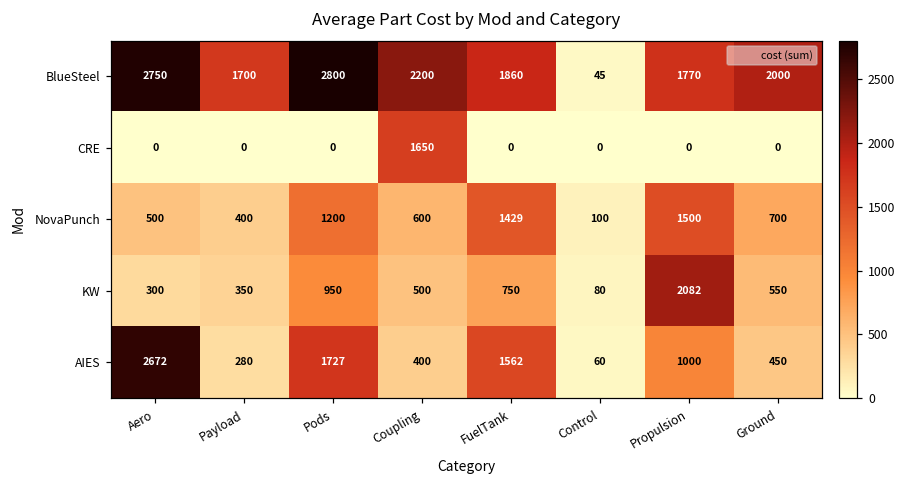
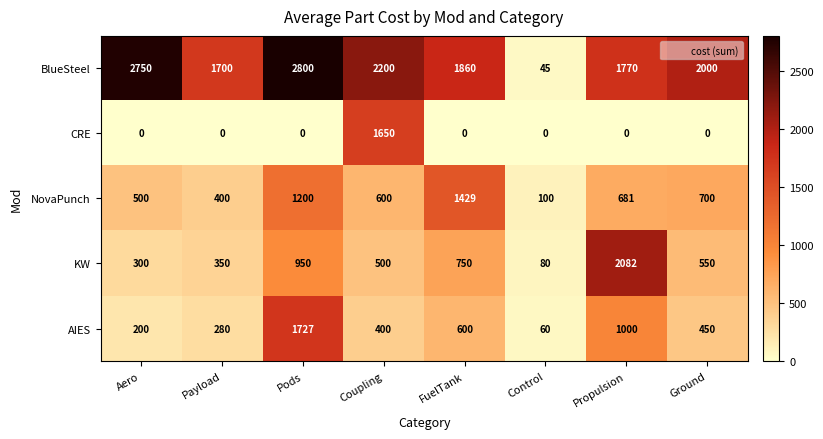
NovaPunch, Propulsion: 1500 -> 681
AIES, Aero: 2672 -> 200
AIES, FuelTank: 1562 -> 600
